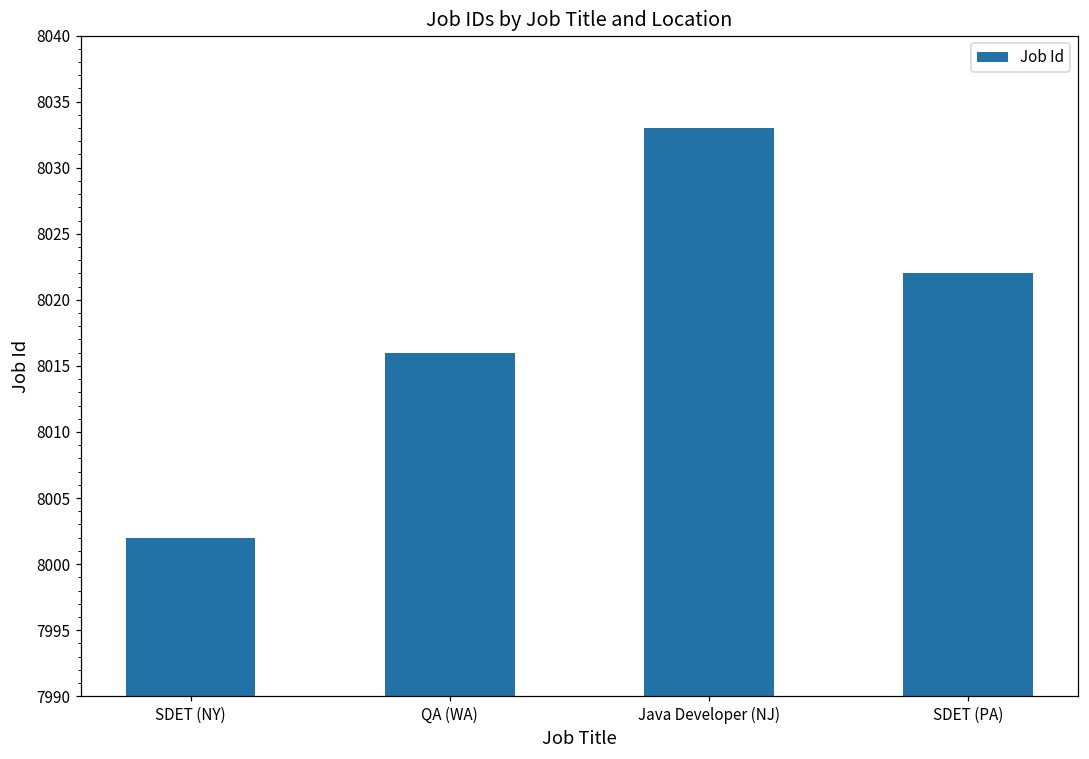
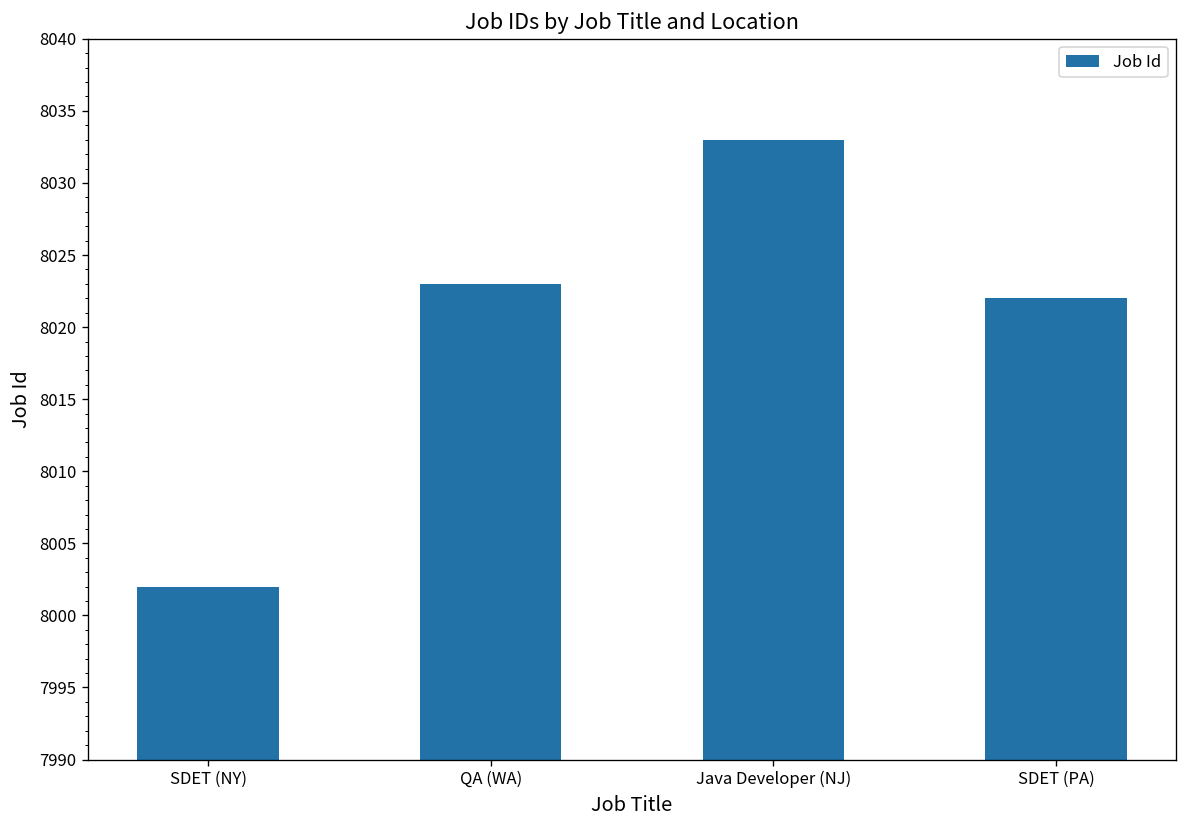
QA (WA): 8016 -> 8023
